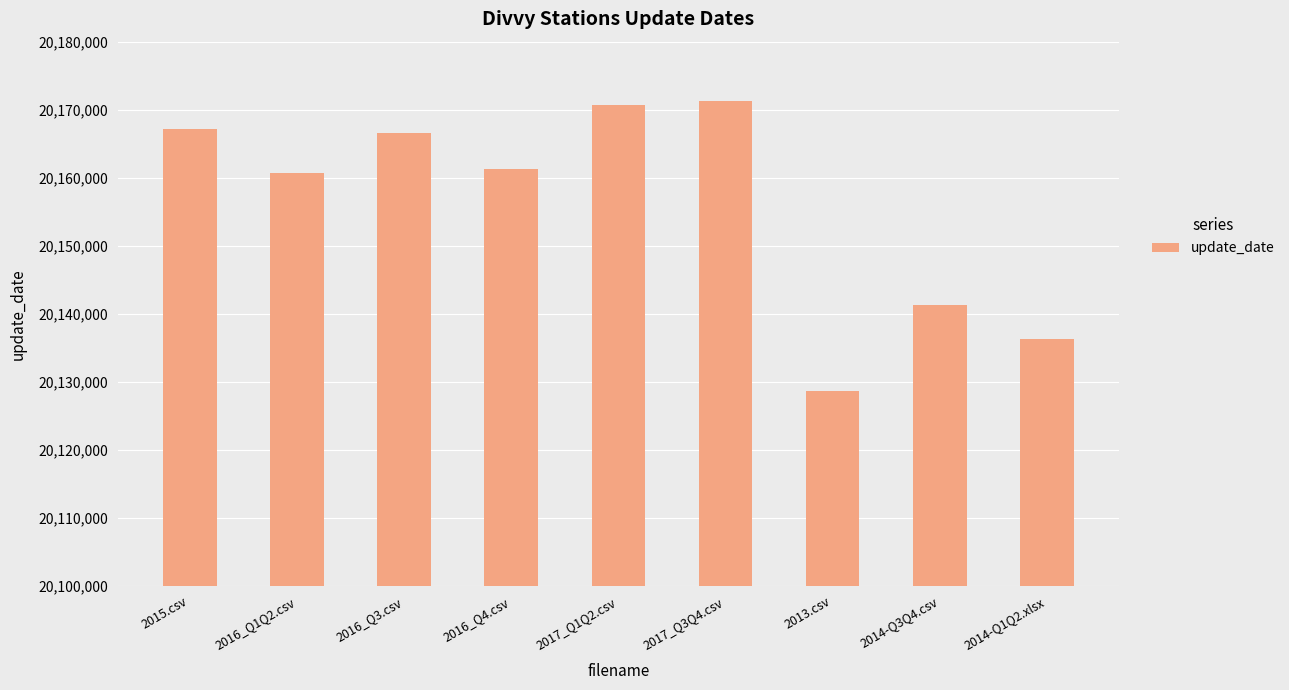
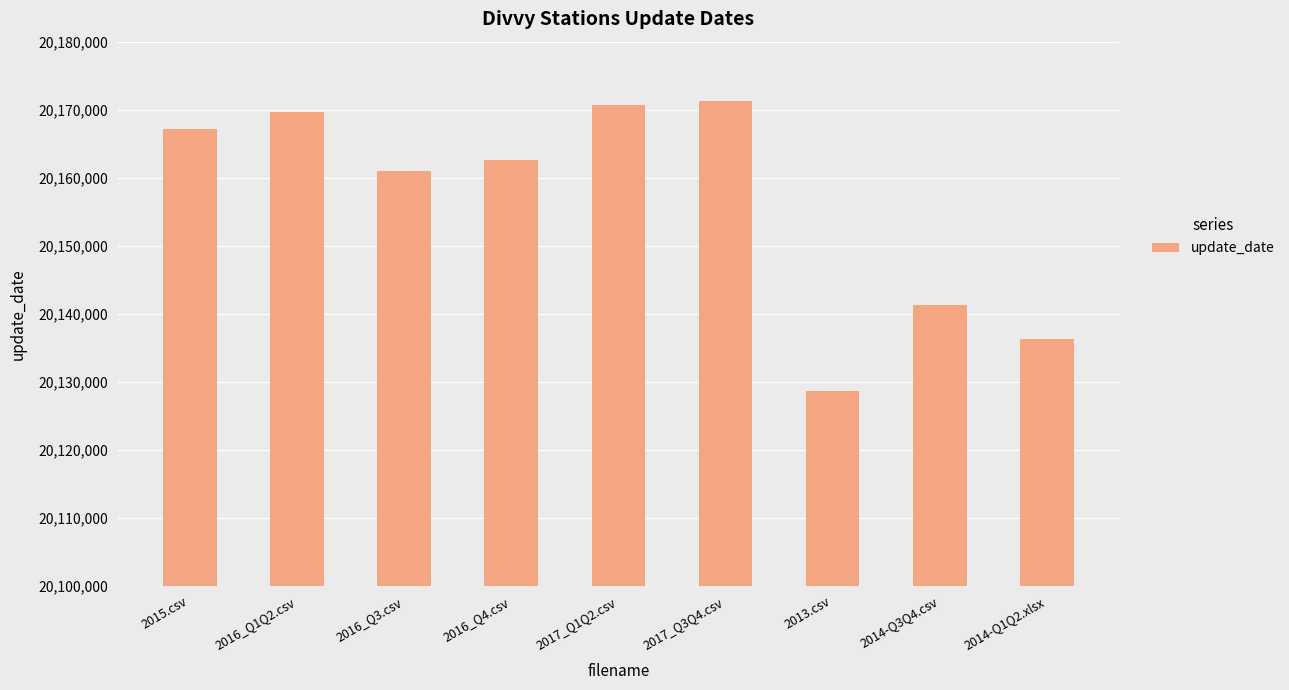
2016_Q1Q2.csv: 20,161,000 -> 20,170,000
2016_Q3.csv: 20,167,000 -> 20,161,000
2016_Q4.csv: 20,161,000 -> 20,163,000
